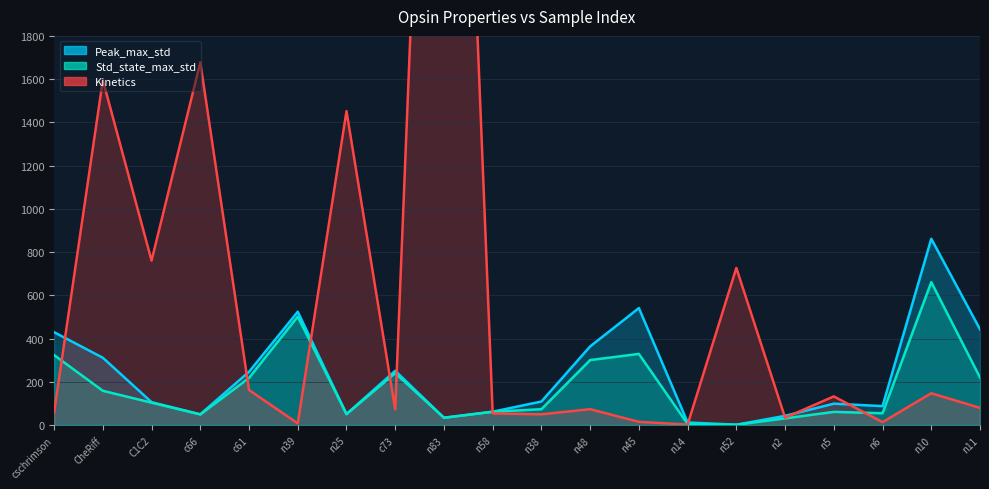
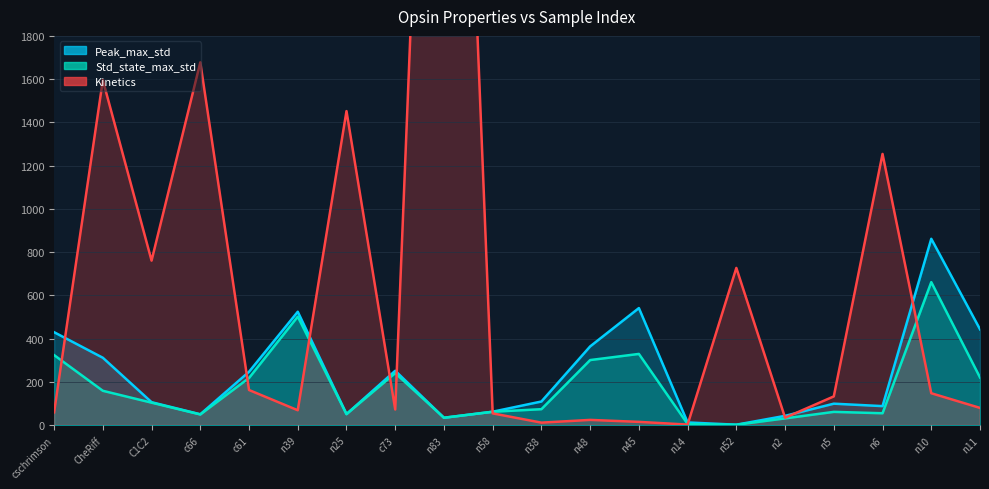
Kinetics, n39: 10 -> 70
Kinetics, n38: 50 -> 10
Kinetics, n48: 70 -> 20
Kinetics, n6: 10 -> 1250
